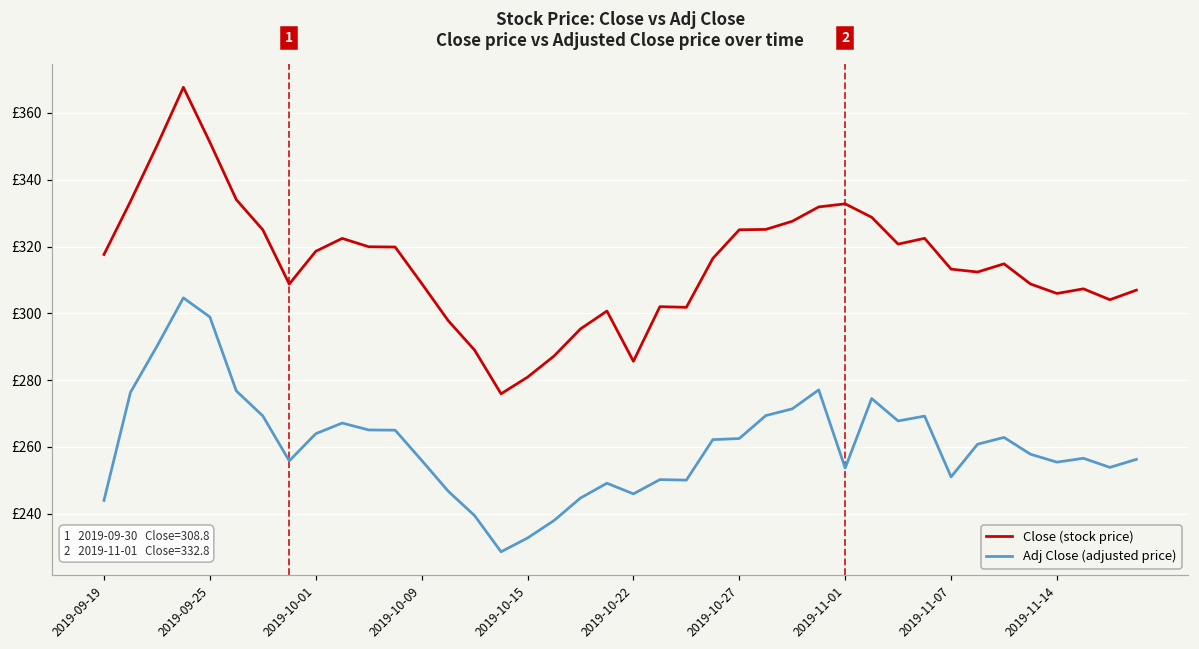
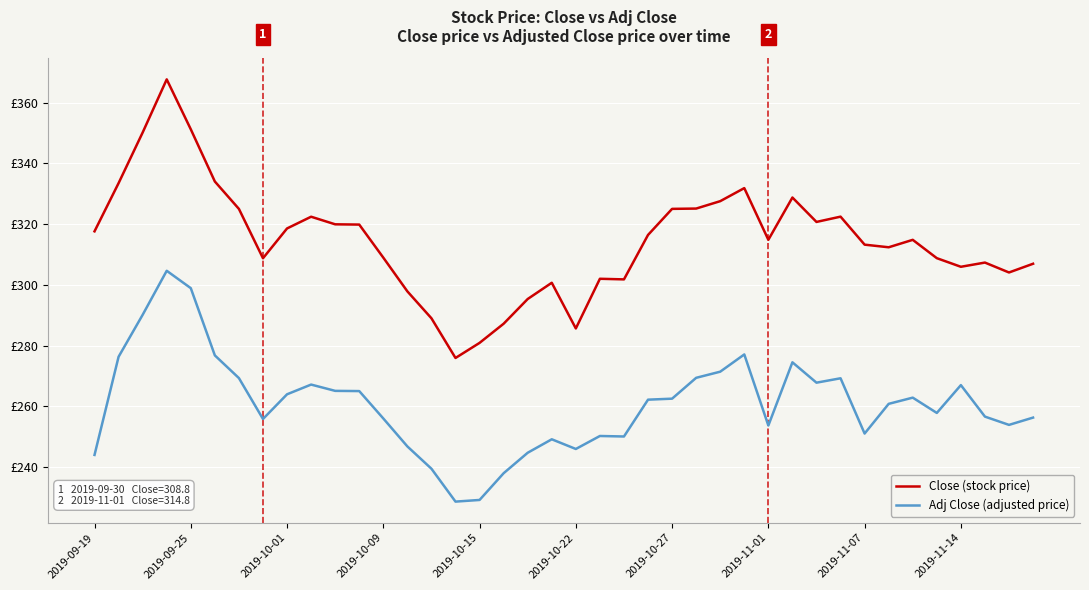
Adj Close (adjusted price), 2019-10-15: £233 -> £229
Close (stock price), 2019-11-01: 332.8 -> 314.8
Adj Close (adjusted price), 2019-11-14: £255 -> £267
